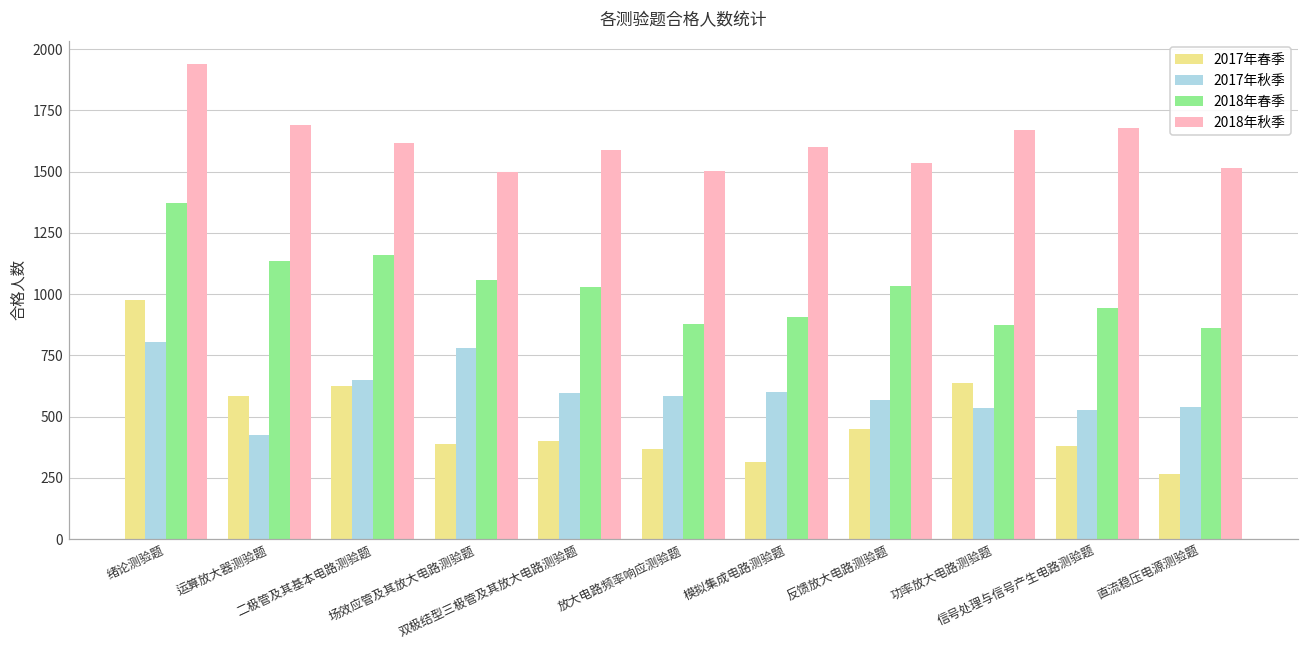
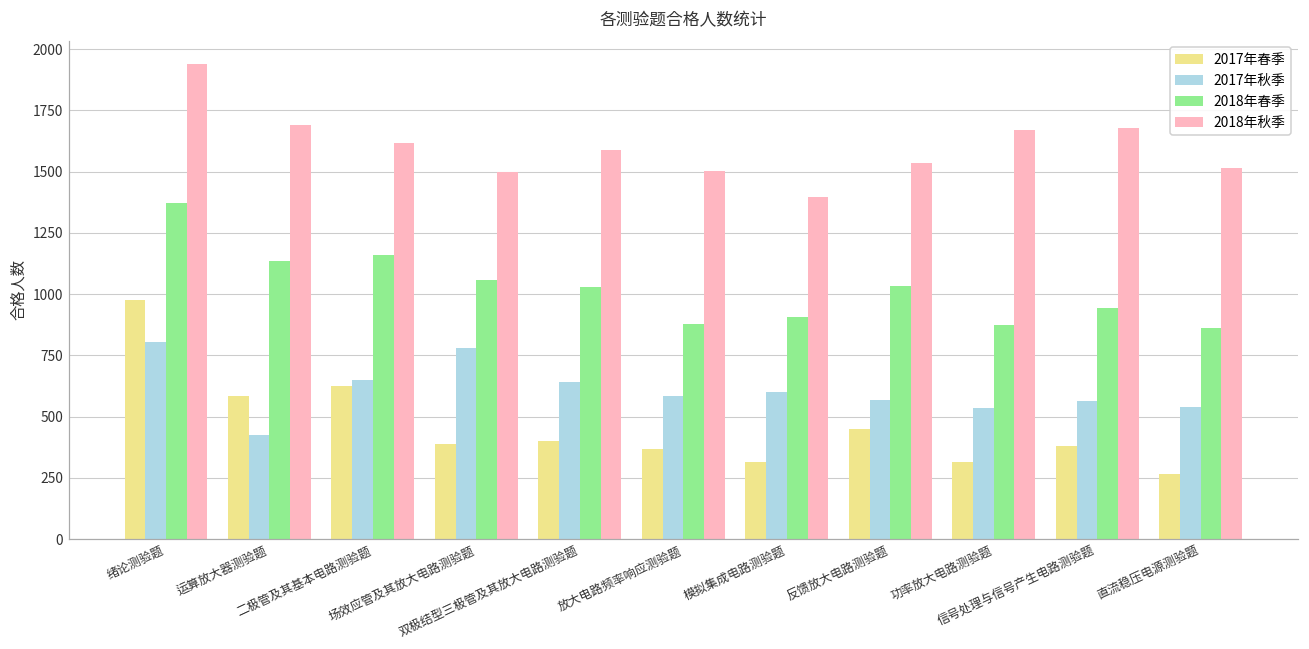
2017年秋季, 双极结型三极管及其放大电路测验题: 600 -> 640
2018年秋季, 模拟集成电路测验题: 1600 -> 1400
2017年春季, 功率放大电路测验题: 640 -> 320
2017年秋季, 信号处理与信号产生电路测验题: 530 -> 560
